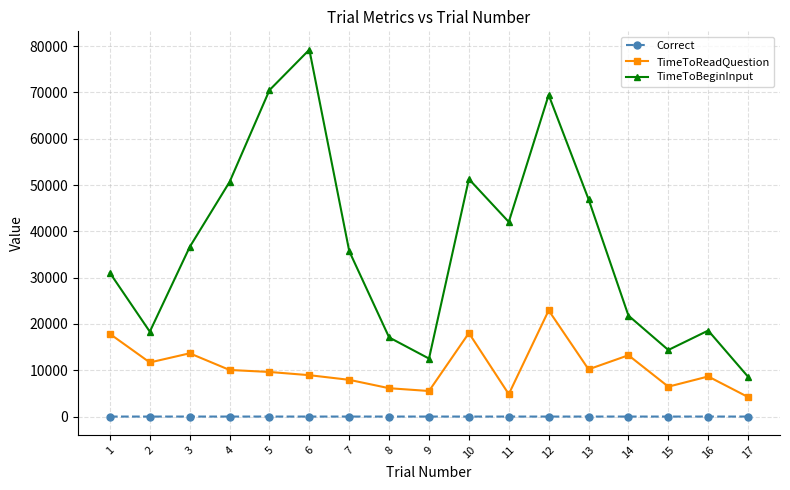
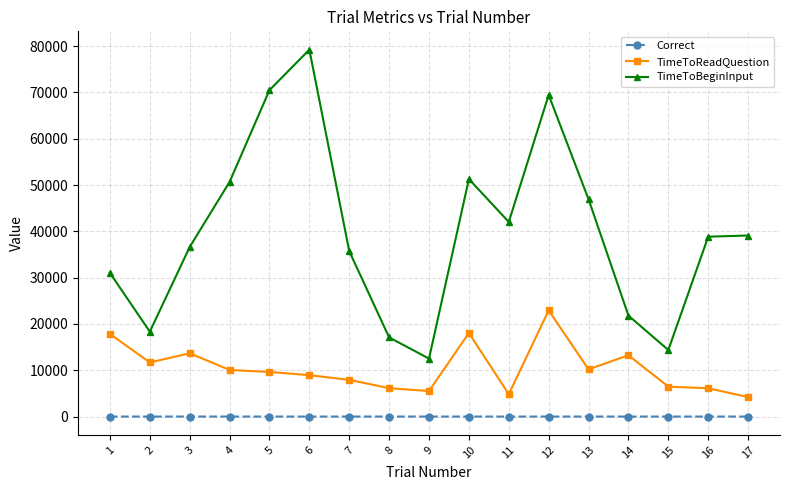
TimeToReadQuestion, 16: 9000 -> 6000
TimeToBeginInput, 16: 19000 -> 39000
TimeToBeginInput, 17: 9000 -> 39000
